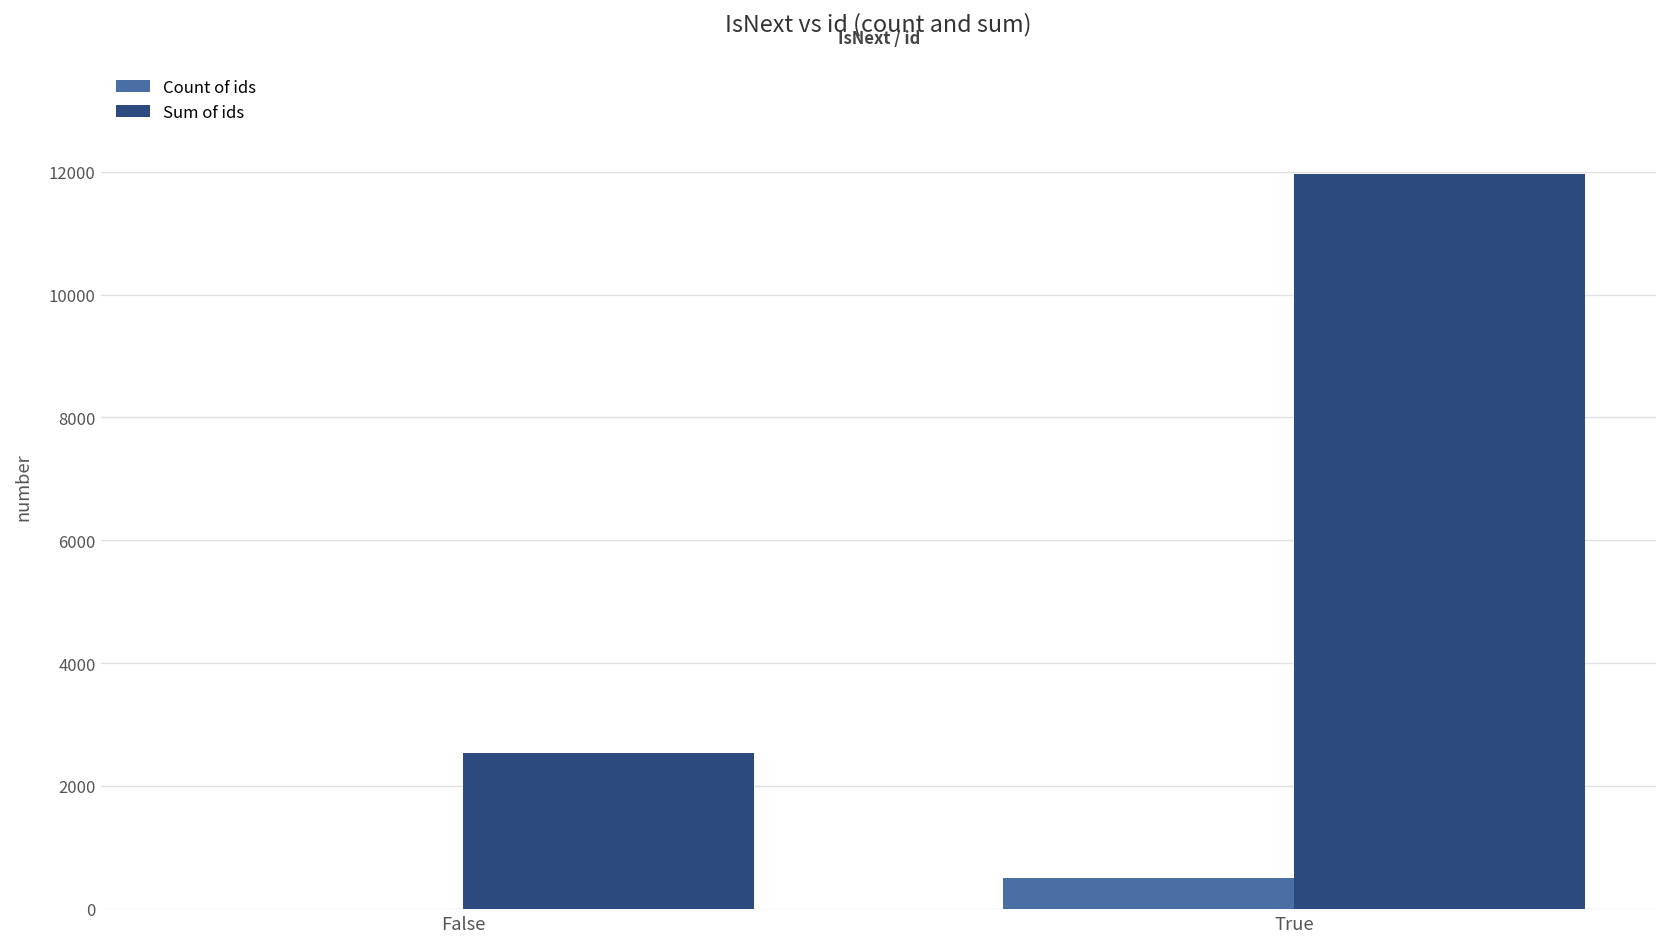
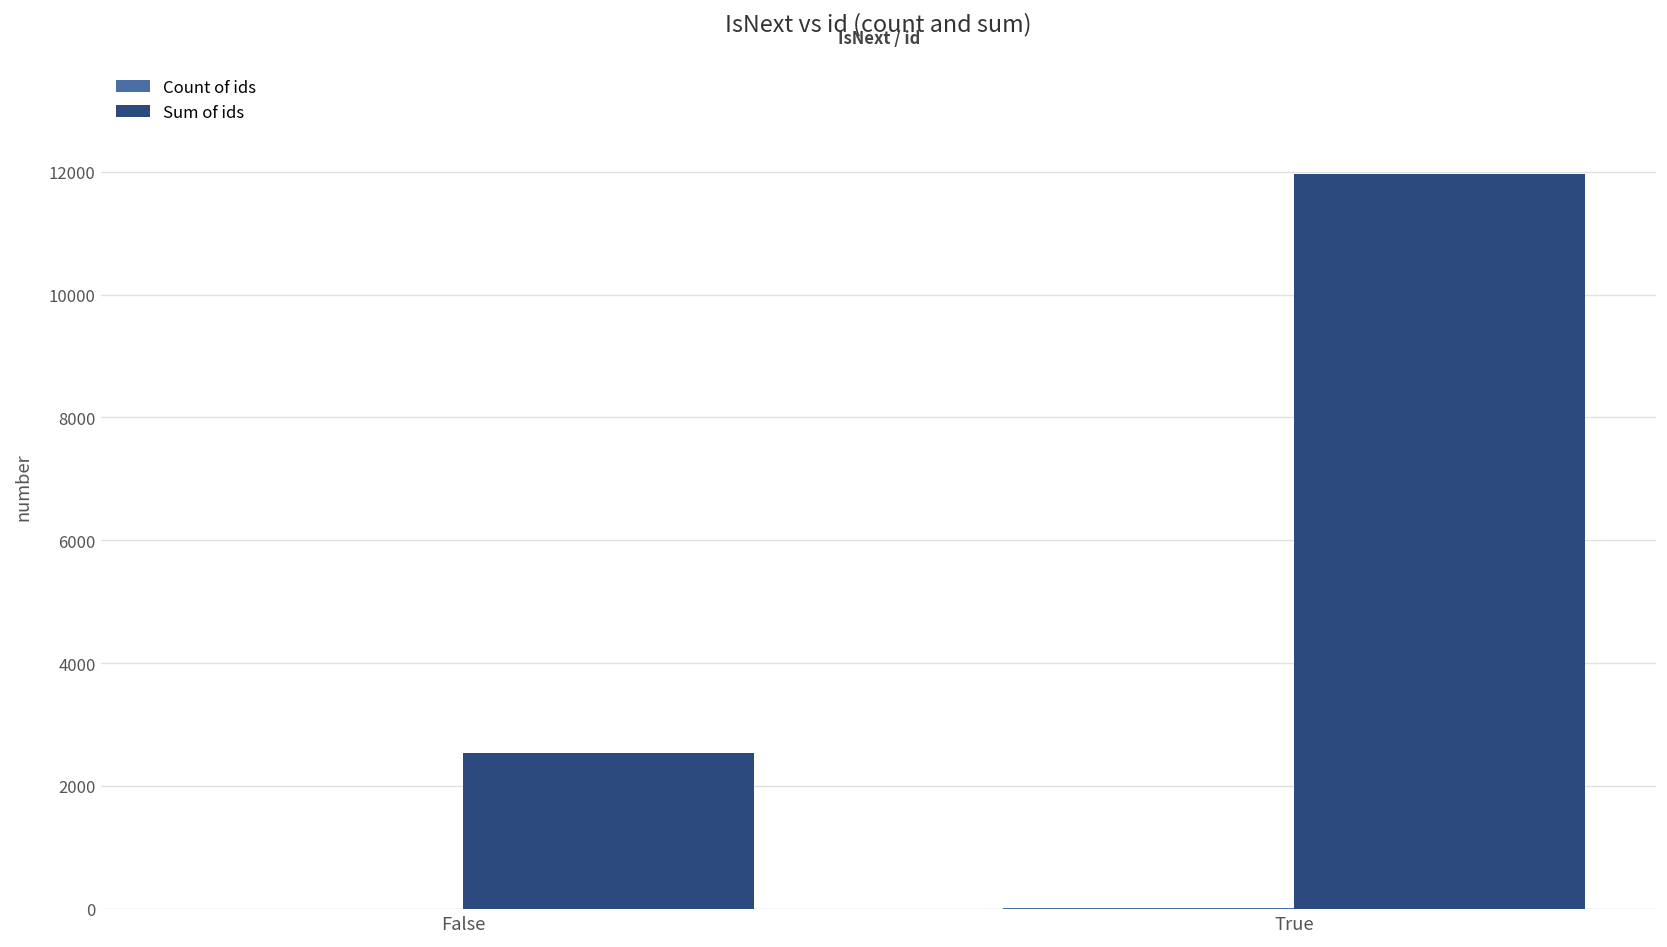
Count of ids, True: 500 -> 0
